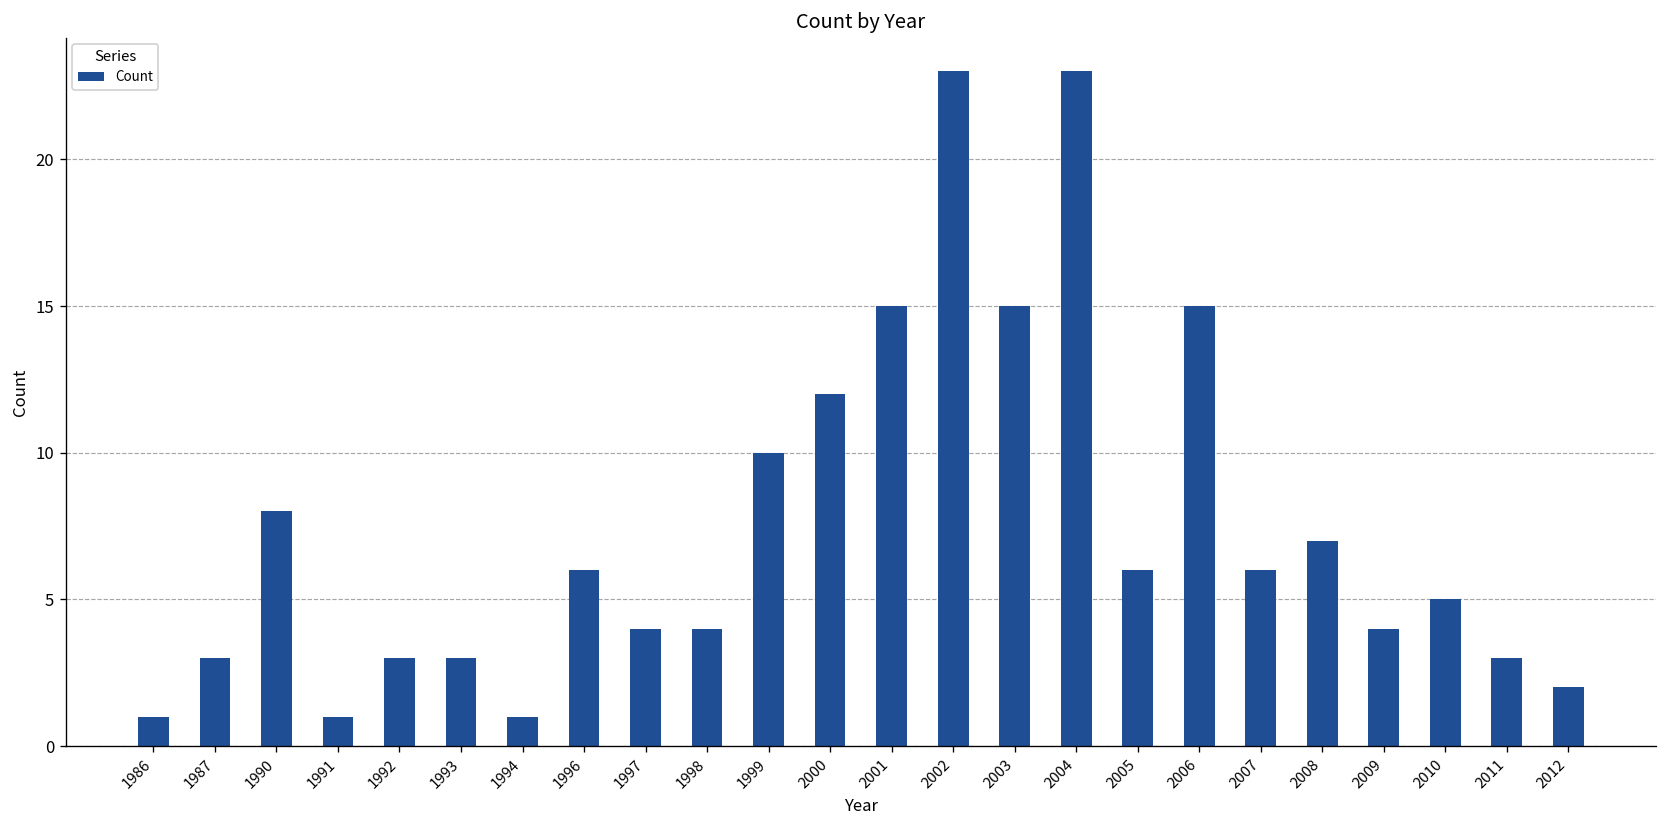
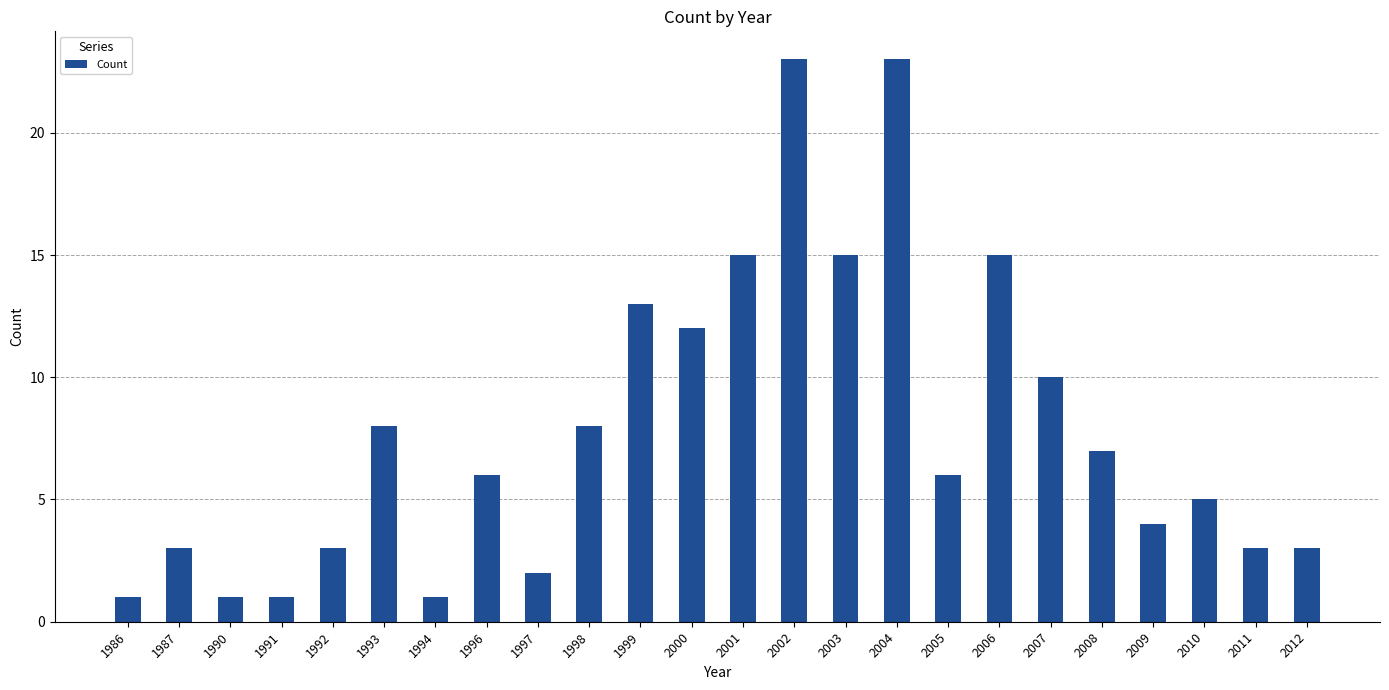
1990: 8 -> 1
1993: 3 -> 8
1997: 4 -> 2
1998: 4 -> 8
1999: 10 -> 13
2007: 6 -> 10
2012: 2 -> 3
